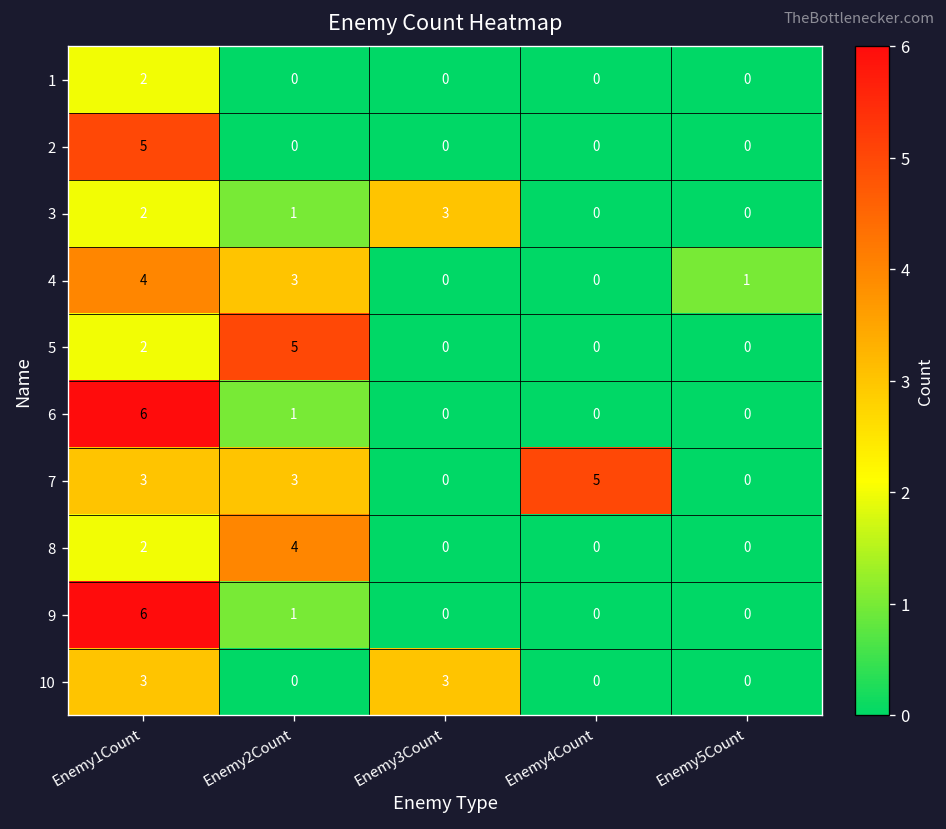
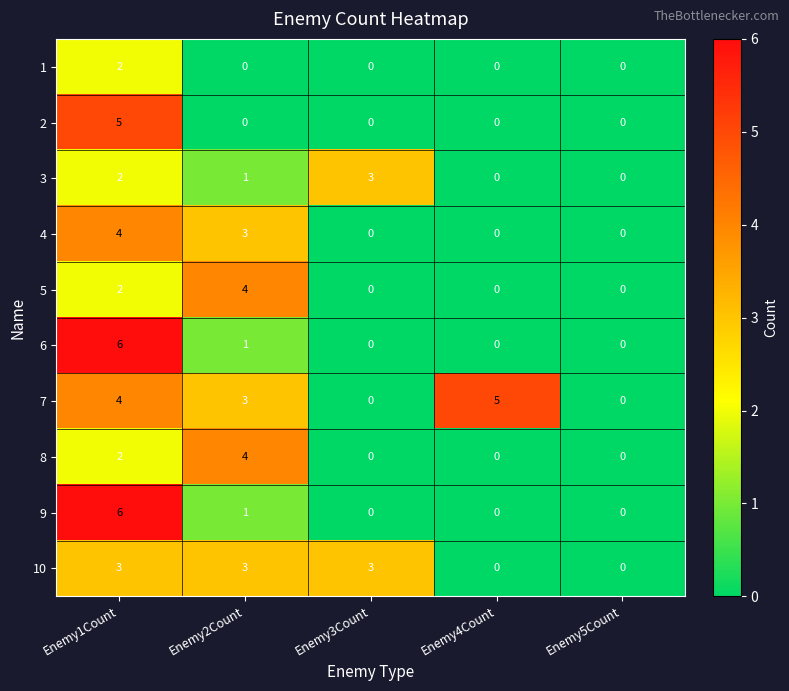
4, Enemy5Count: 1 -> 0
5, Enemy2Count: 5 -> 4
7, Enemy1Count: 3 -> 4
10, Enemy2Count: 0 -> 3
